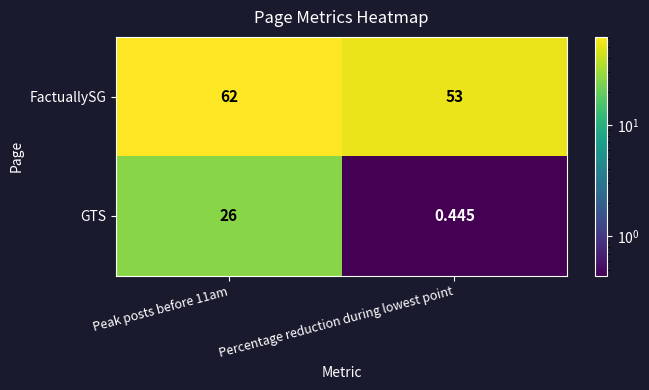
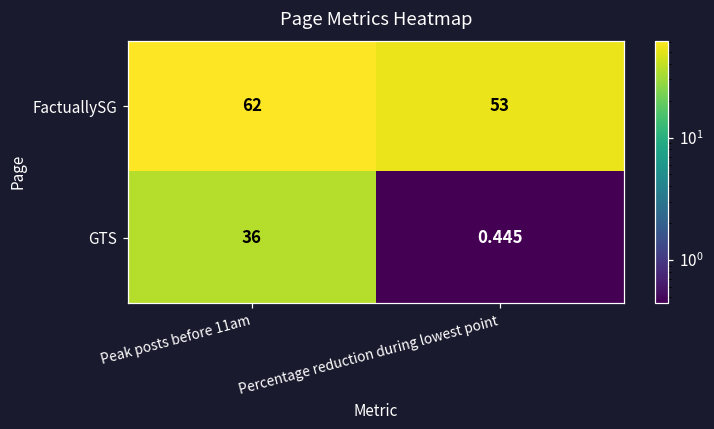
GTS, Peak posts before 11am: 26 -> 36
